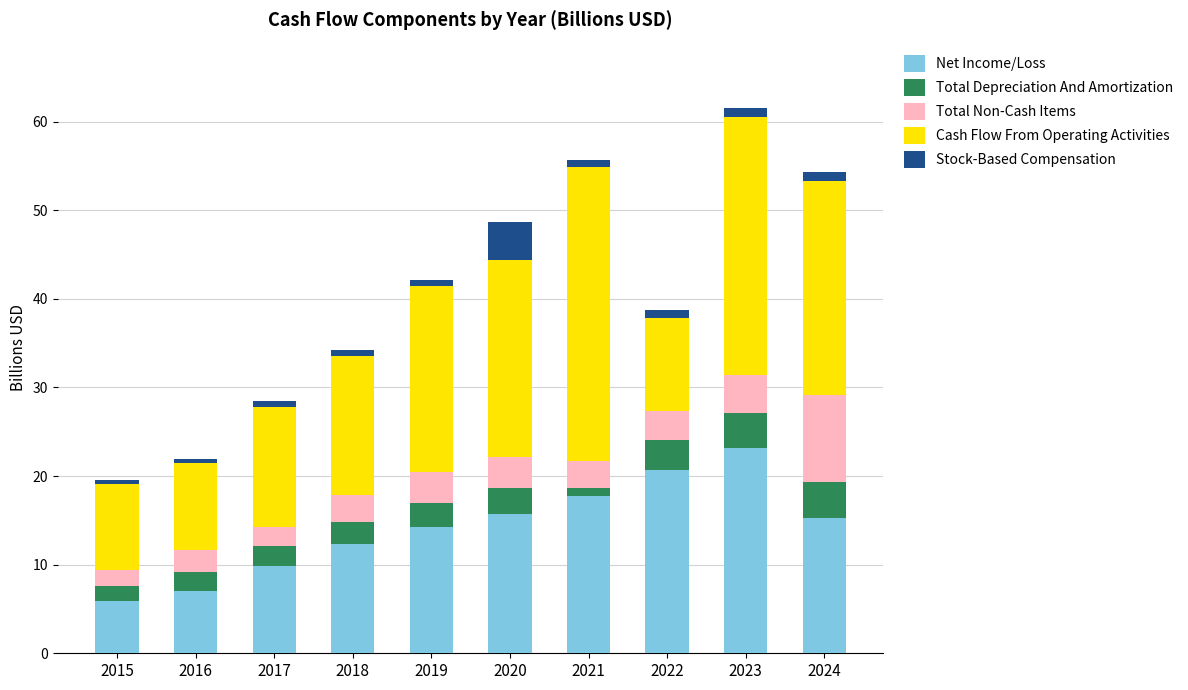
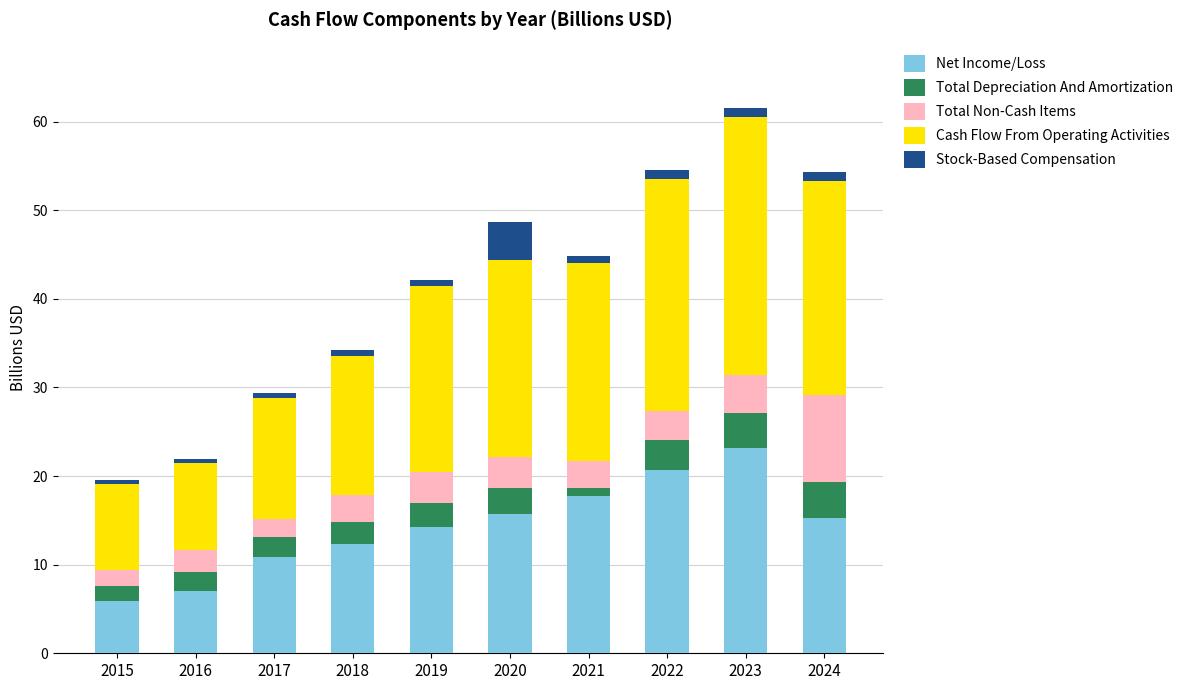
Net Income/Loss, 2017: 10 -> 11
Cash Flow From Operating Activities, 2021: 33 -> 22
Cash Flow From Operating Activities, 2022: 10 -> 26
